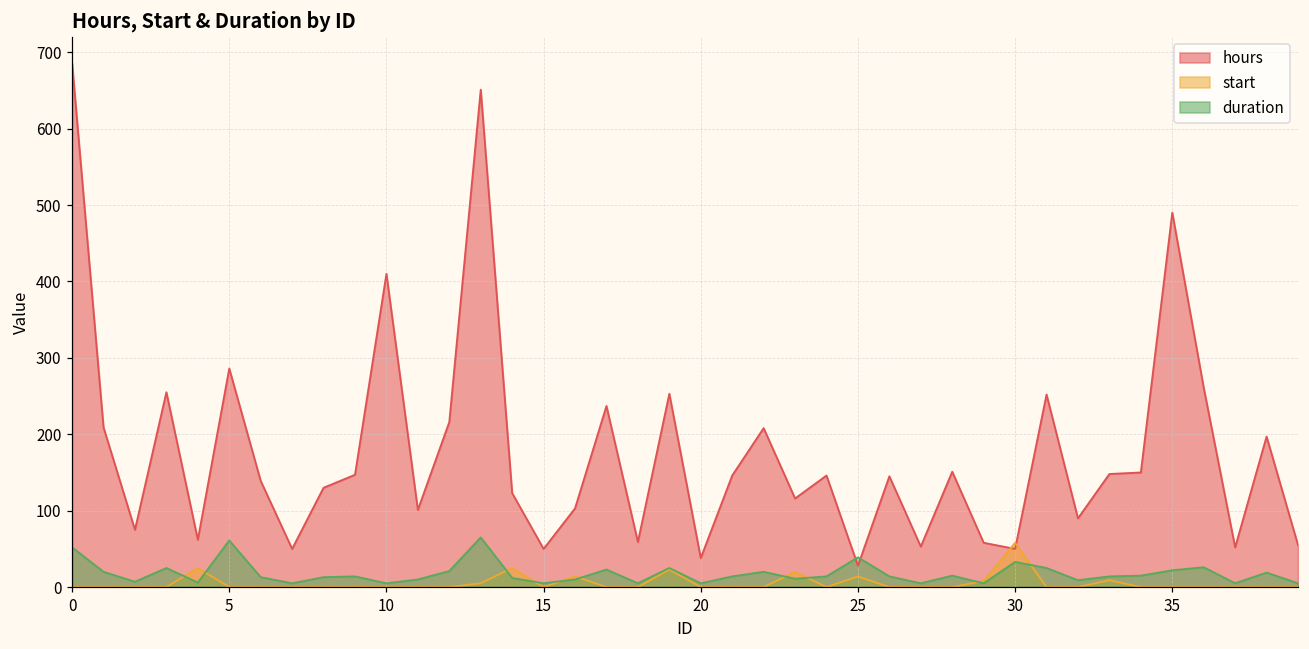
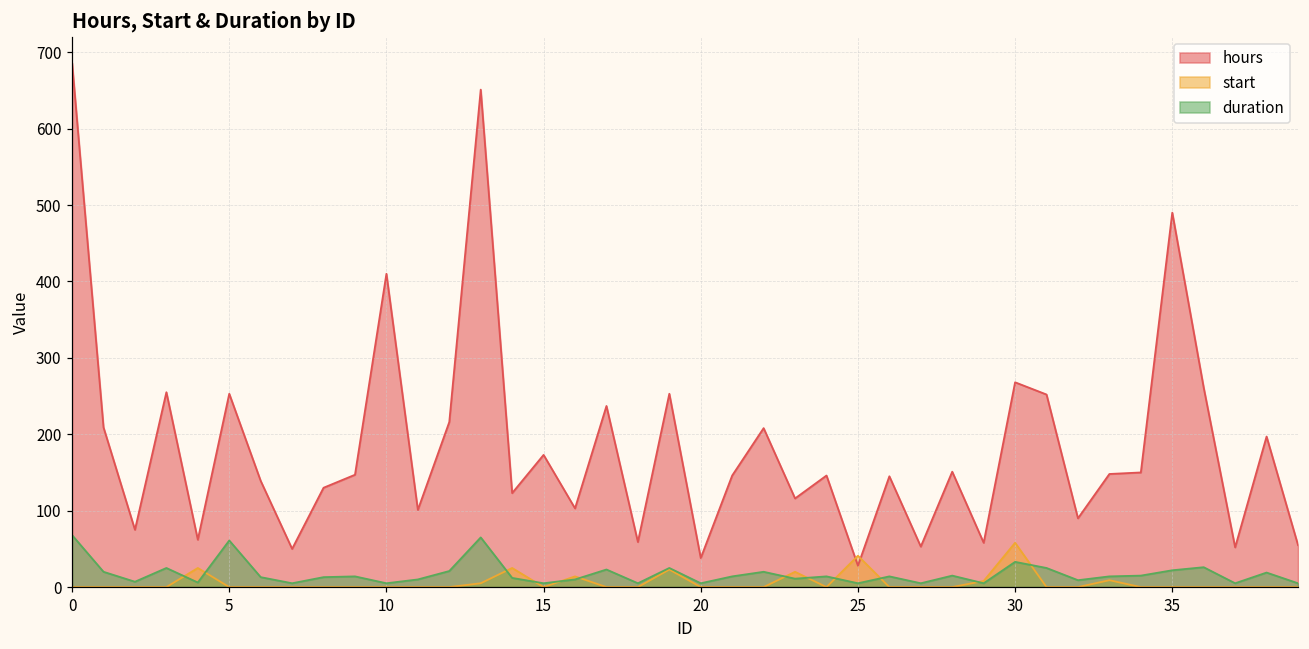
duration, 0: 50 -> 70
hours, 5: 290 -> 250
hours, 15: 50 -> 170
start, 25: 10 -> 40
duration, 25: 40 -> 10
hours, 30: 50 -> 270
